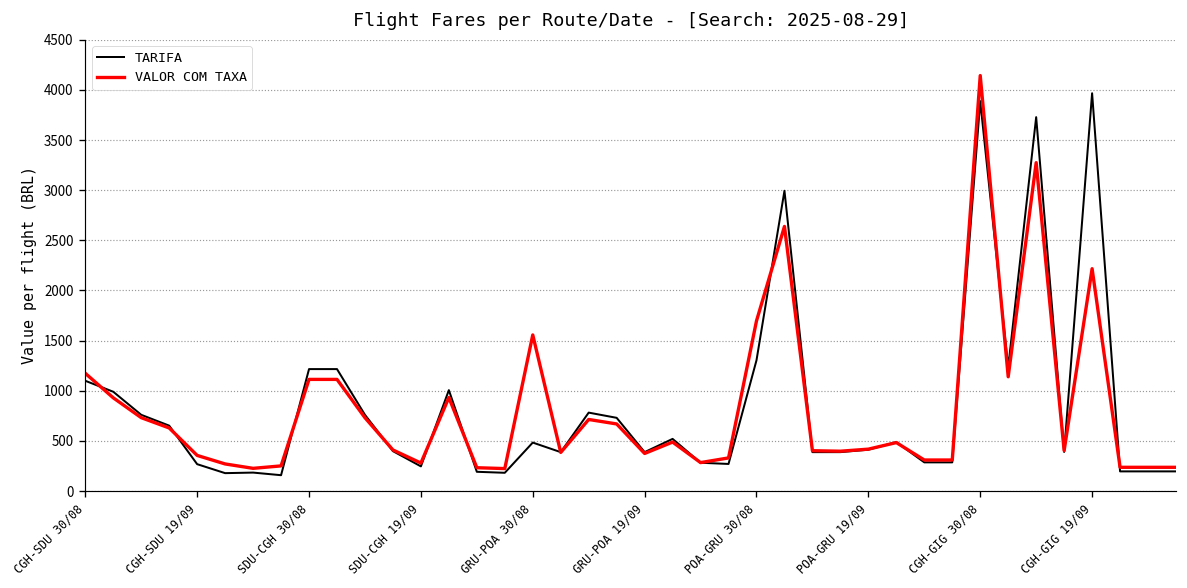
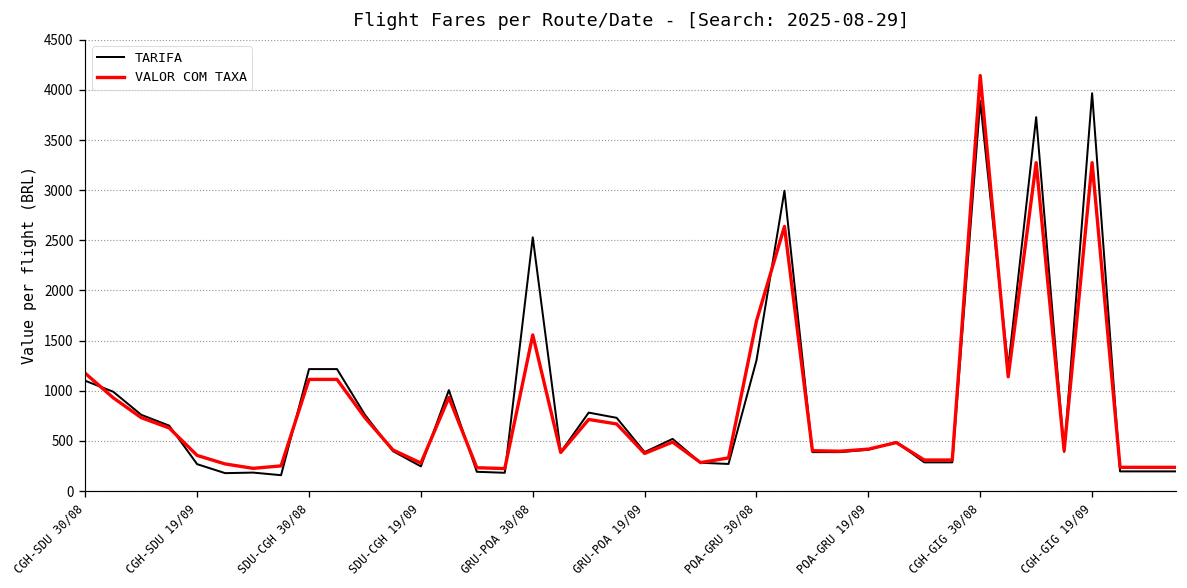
TARIFA, GRU-POA 30/08: 500 -> 2500
VALOR COM TAXA, CGH-GIG 19/09: 2200 -> 3300
